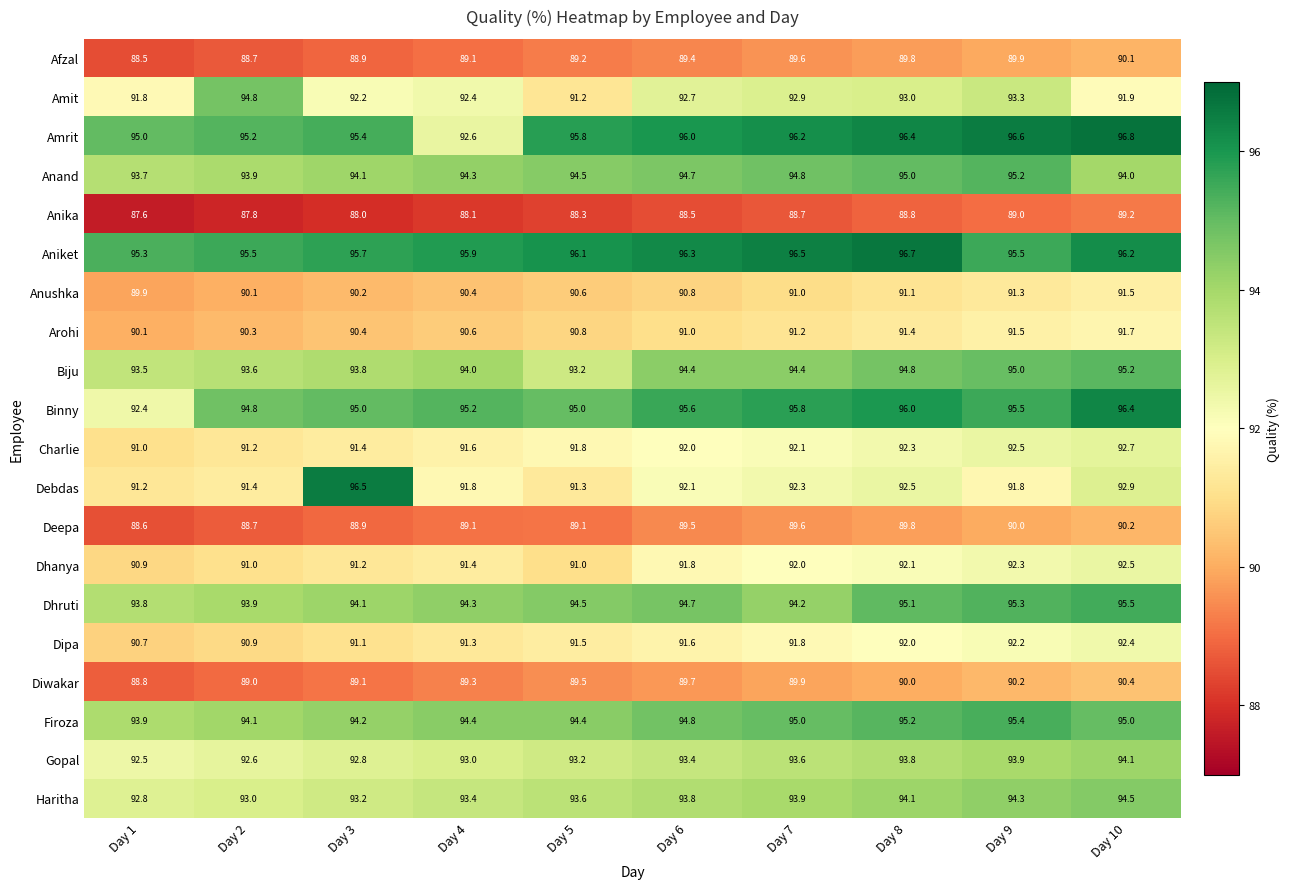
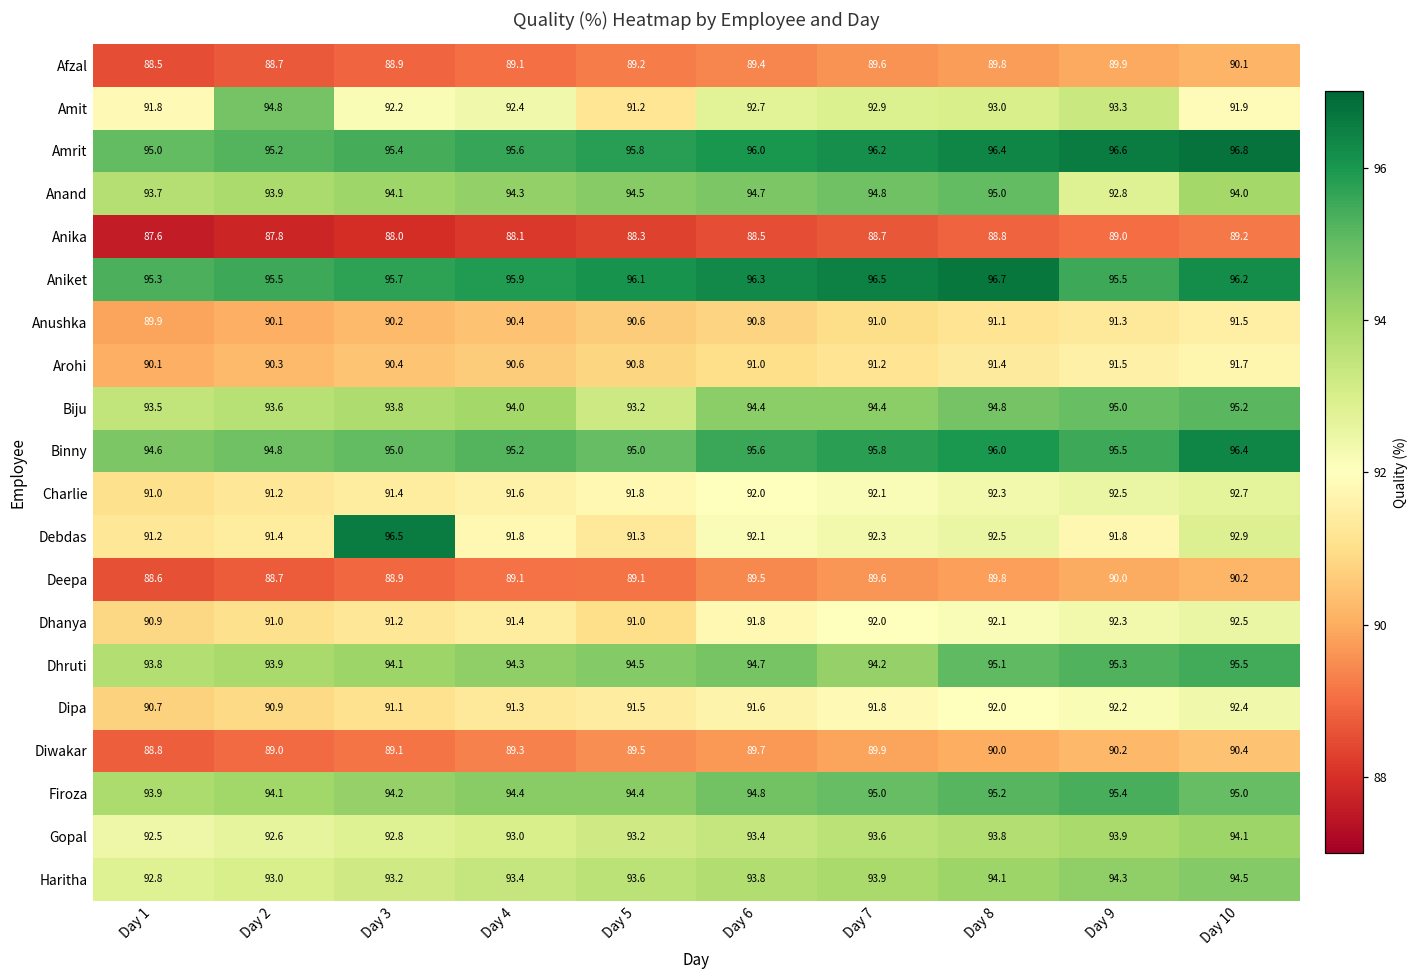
Amrit, Day 4: 92.6 -> 95.6
Anand, Day 9: 95.2 -> 92.8
Binny, Day 1: 92.4 -> 94.6
